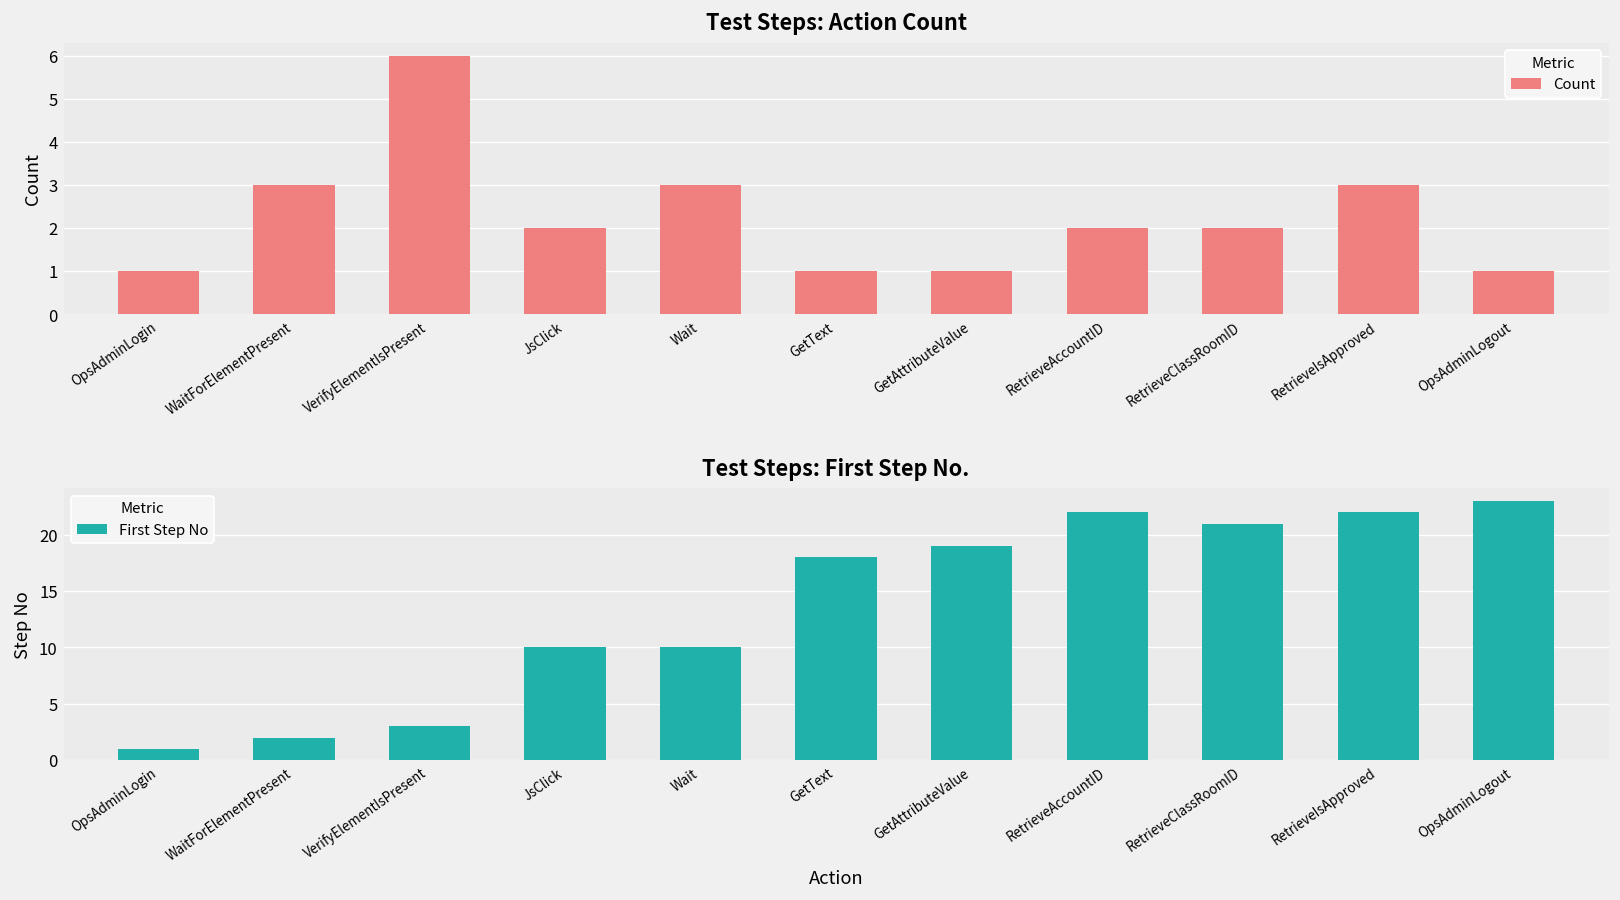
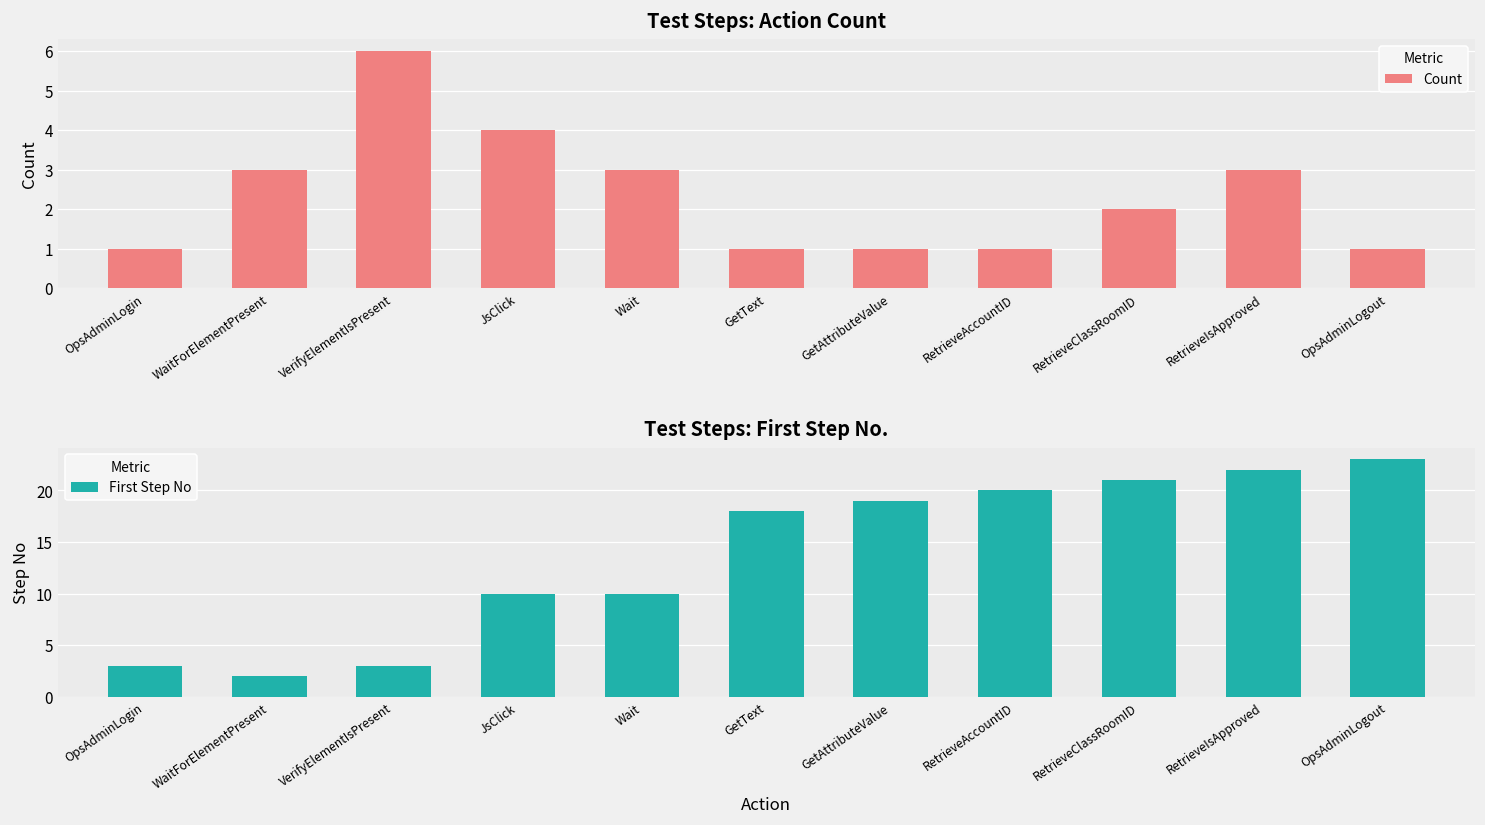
Test Steps: Action Count, JsClick: 2 -> 4
Test Steps: Action Count, RetrieveAccountID: 2 -> 1
Test Steps: First Step No., OpsAdminLogin: 1 -> 3
Test Steps: First Step No., RetrieveAccountID: 22 -> 20
